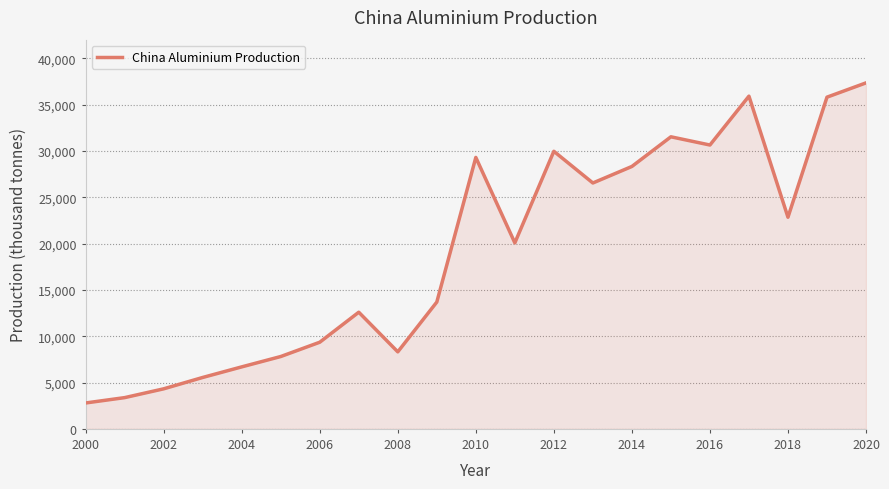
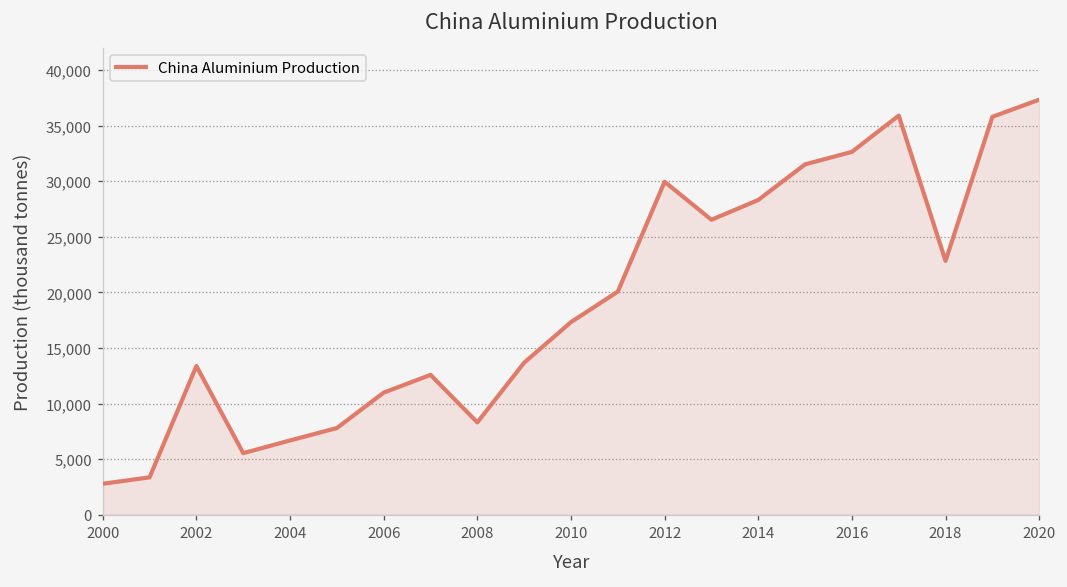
2002: 4,000 -> 13,000
2006: 9,000 -> 11,000
2010: 29,000 -> 17,000
2016: 31,000 -> 33,000
